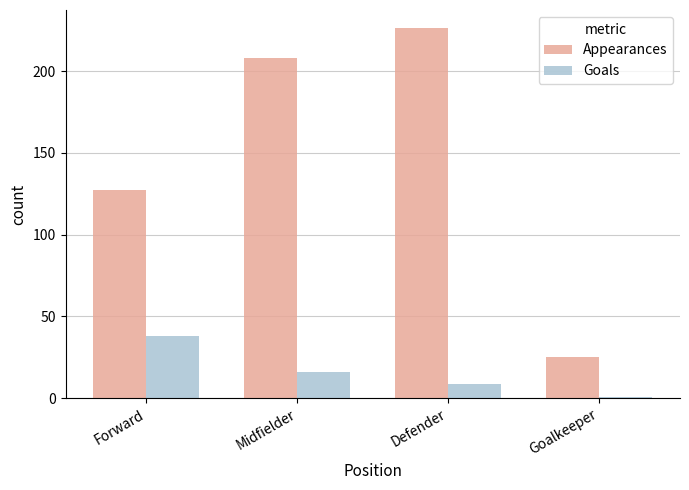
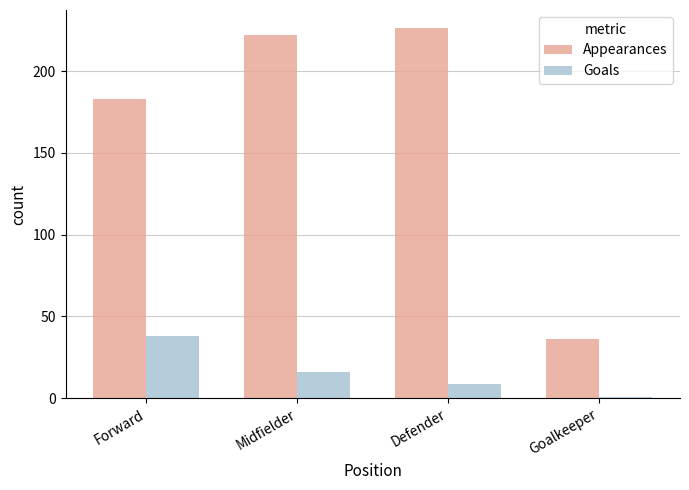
Appearances, Forward: 127 -> 183
Appearances, Midfielder: 208 -> 222
Appearances, Goalkeeper: 25 -> 36
